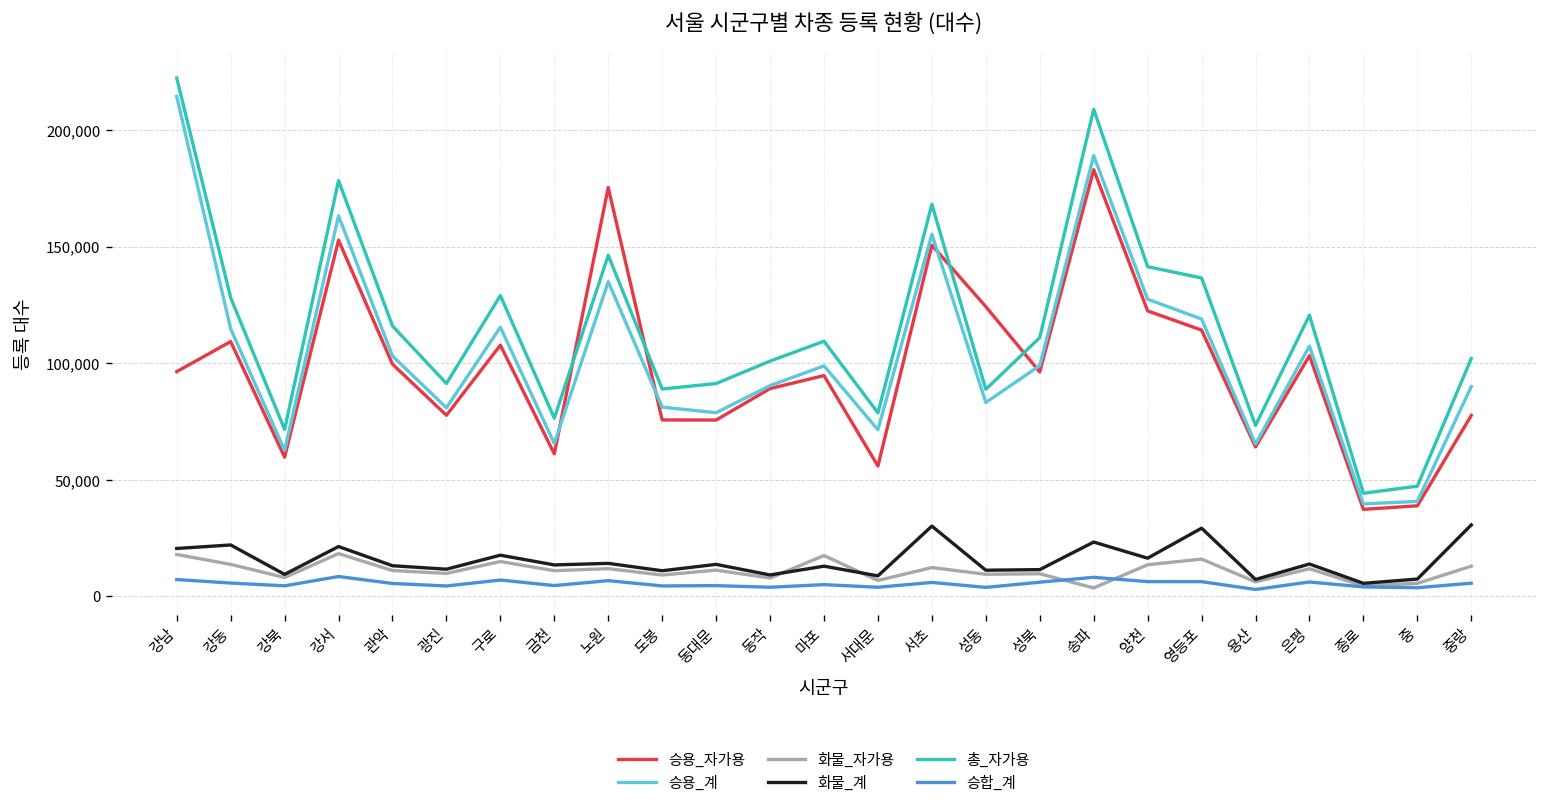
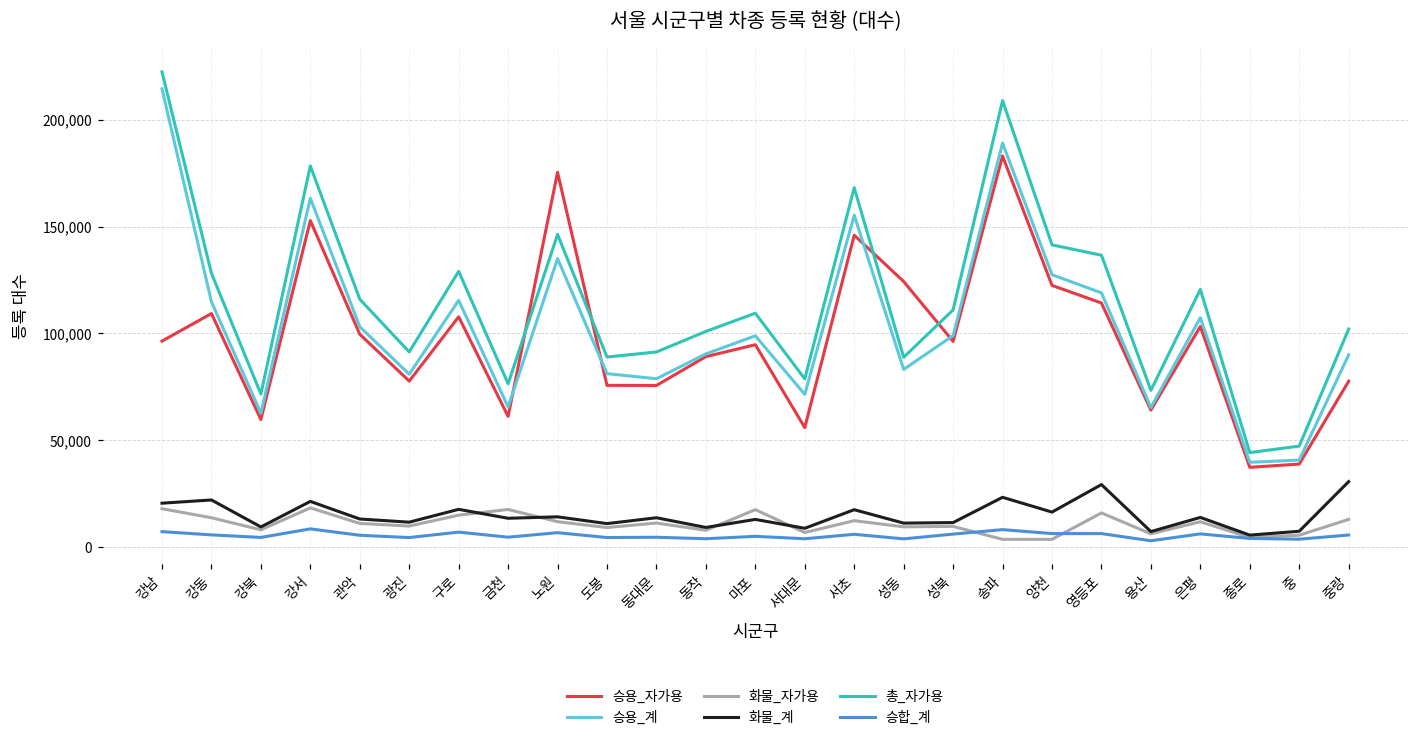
화물_자가용, 금천: 11,000 -> 18,000
승용_자가용, 서초: 151,000 -> 146,000
화물_계, 서초: 30,000 -> 18,000
화물_자가용, 양천: 14,000 -> 4,000
